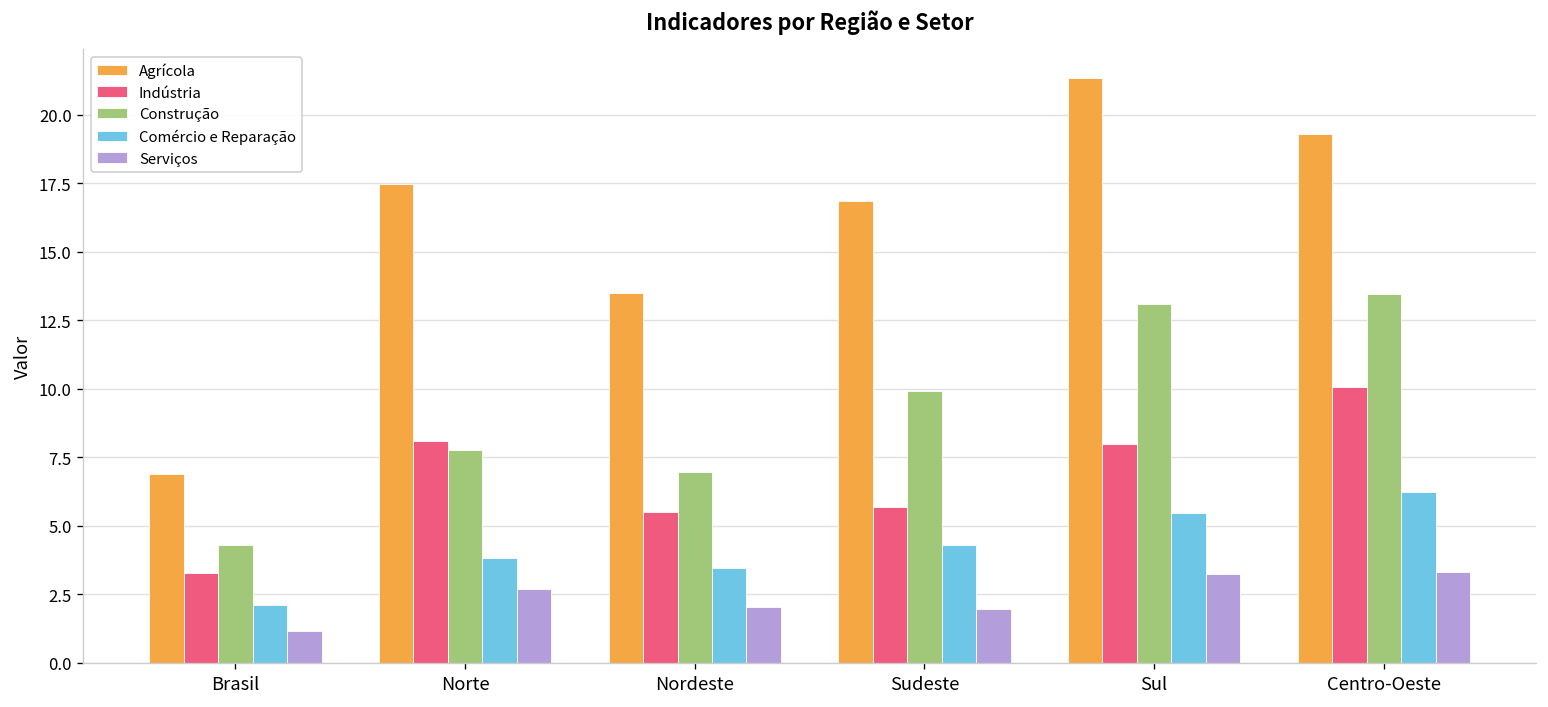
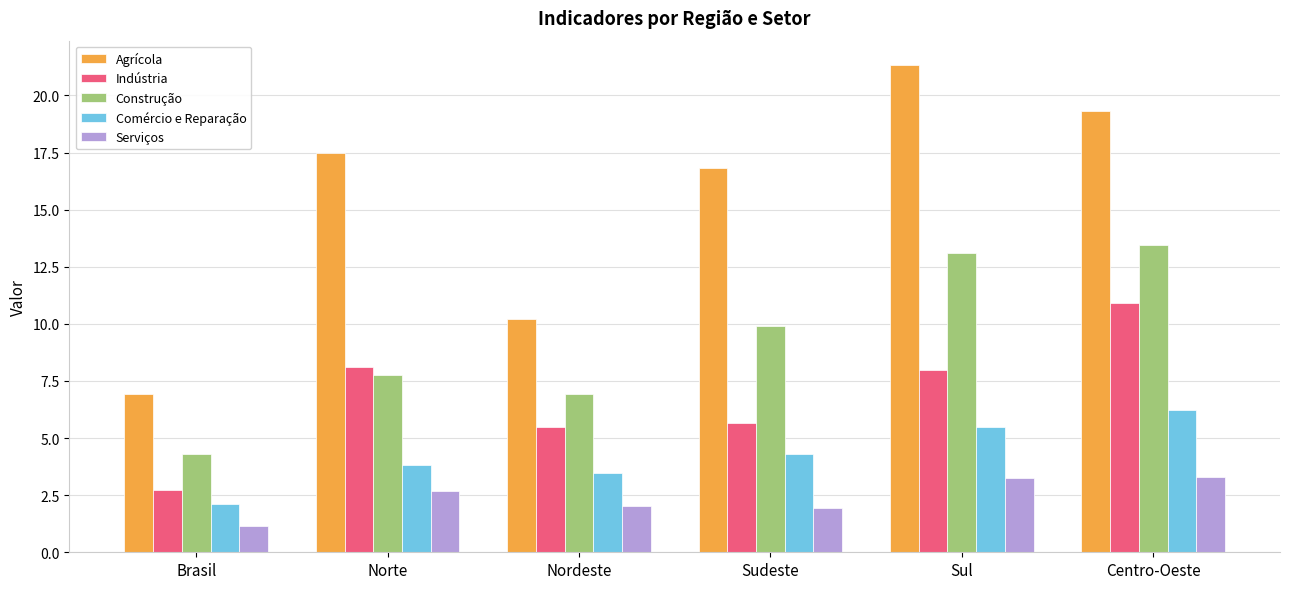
Indústria, Brasil: 3.3 -> 2.7
Agrícola, Nordeste: 13.5 -> 10.2
Indústria, Centro-Oeste: 10.1 -> 10.9
